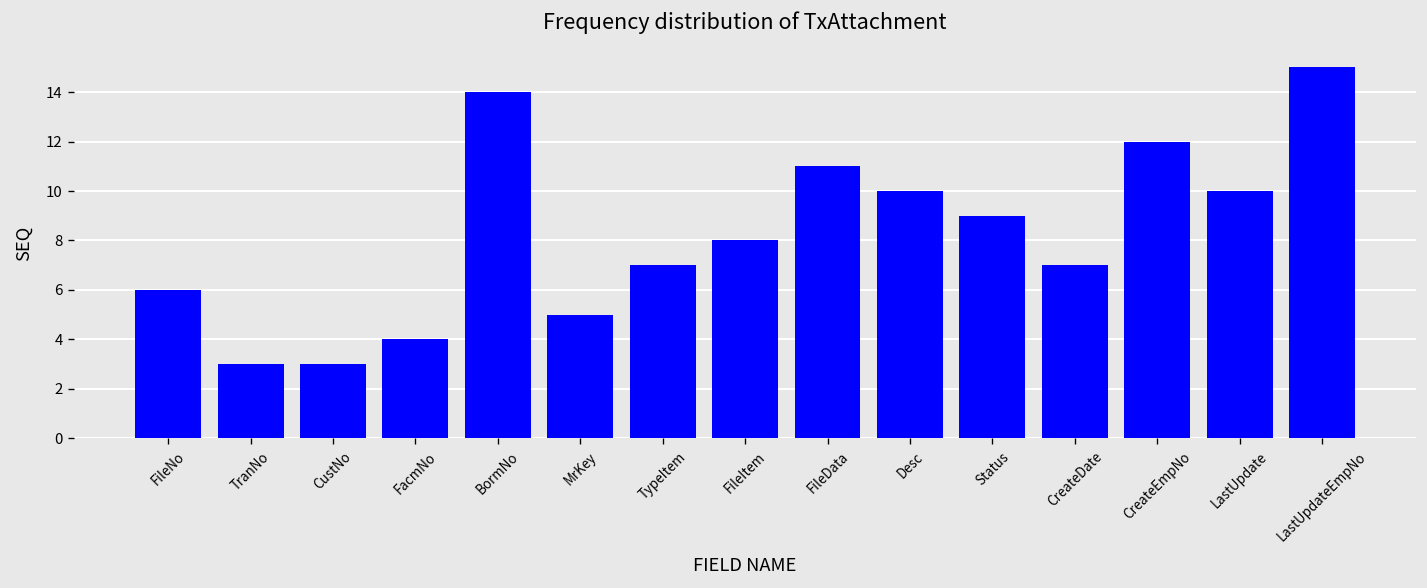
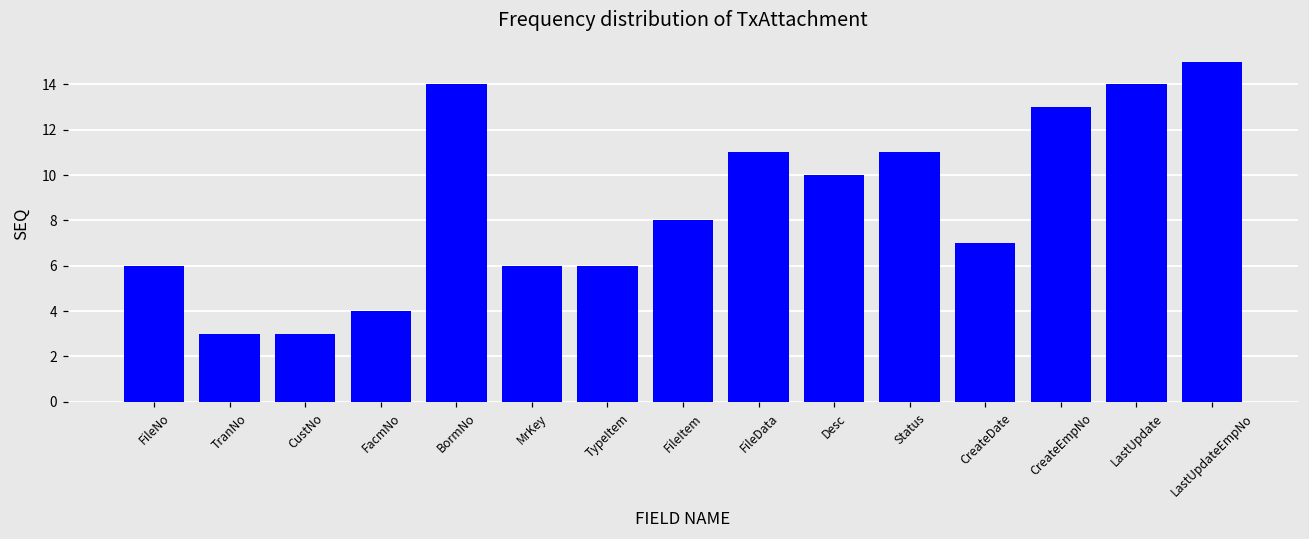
MrKey: 5 -> 6
TypeItem: 7 -> 6
Status: 9 -> 11
CreateEmpNo: 12 -> 13
LastUpdate: 10 -> 14
